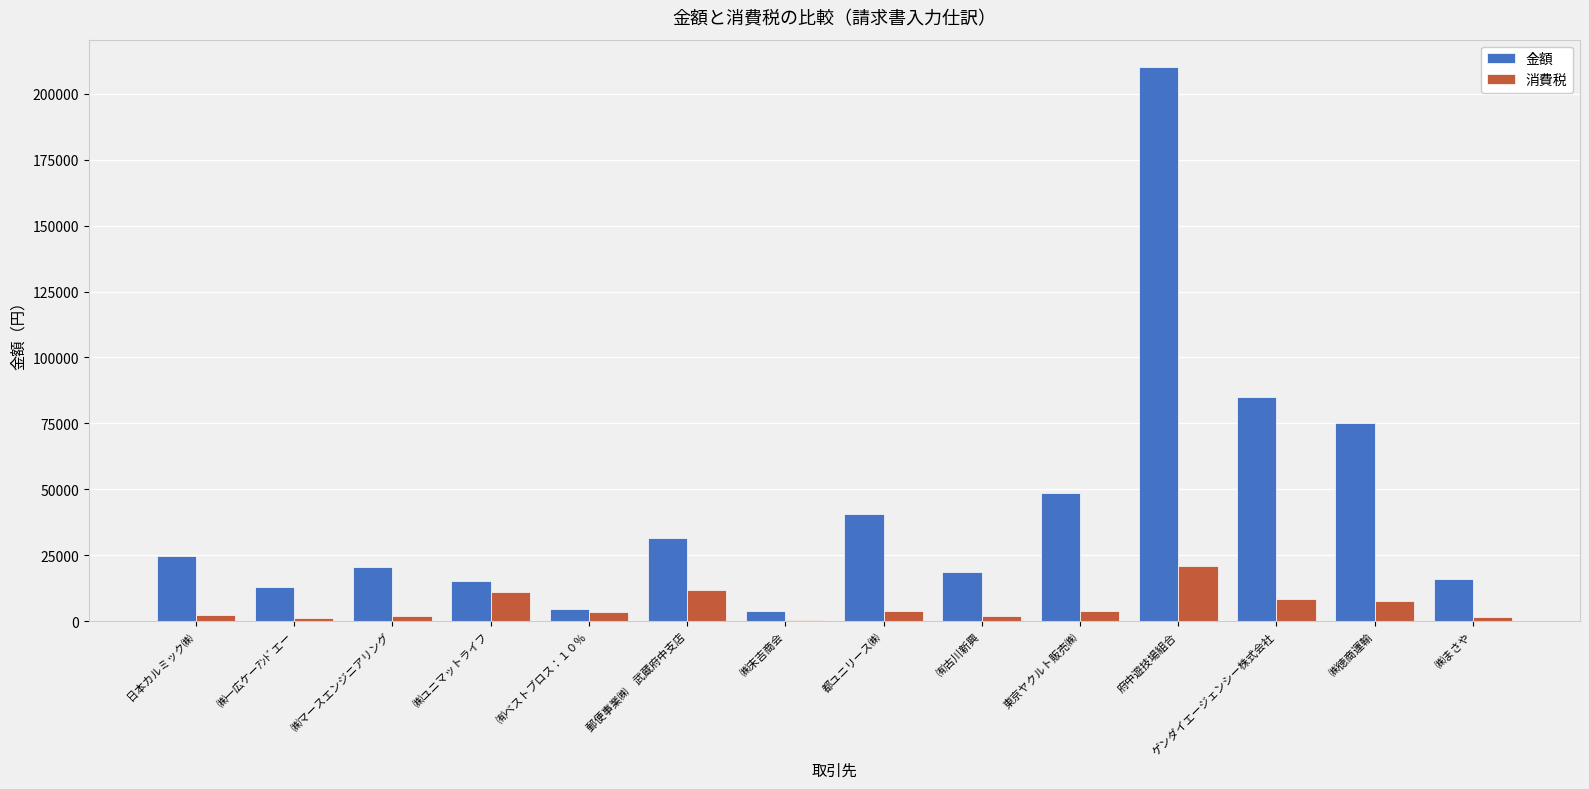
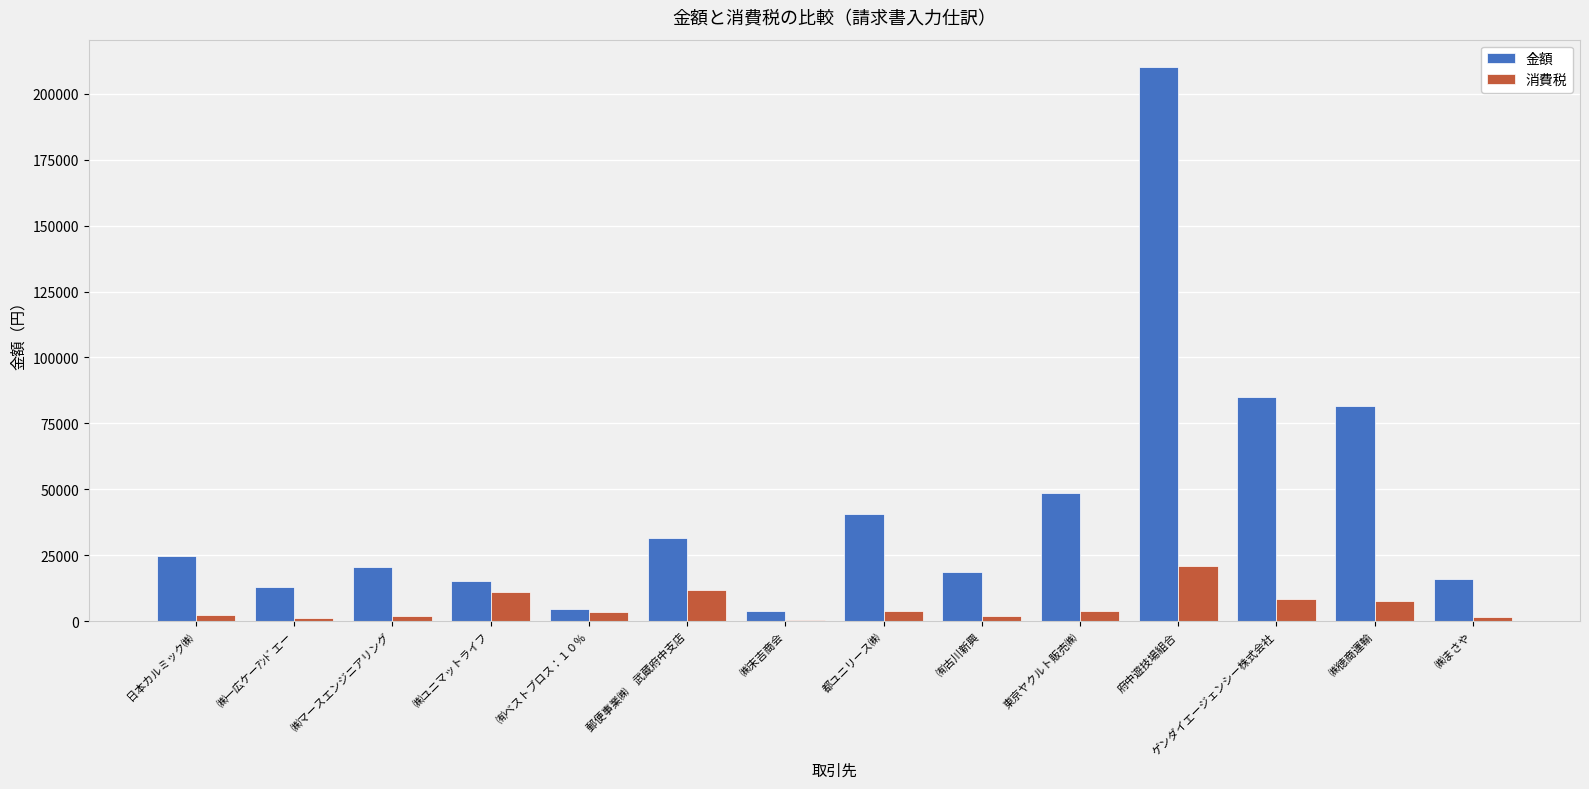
金額, ㈱徳商運輸: 75000 -> 82000
